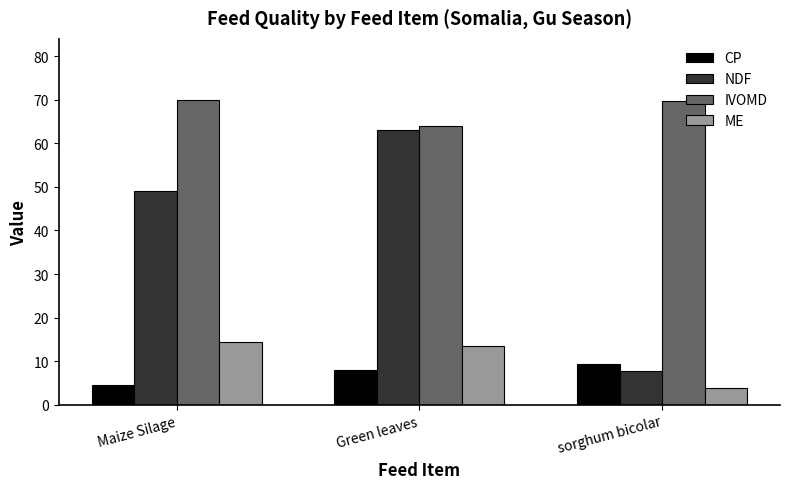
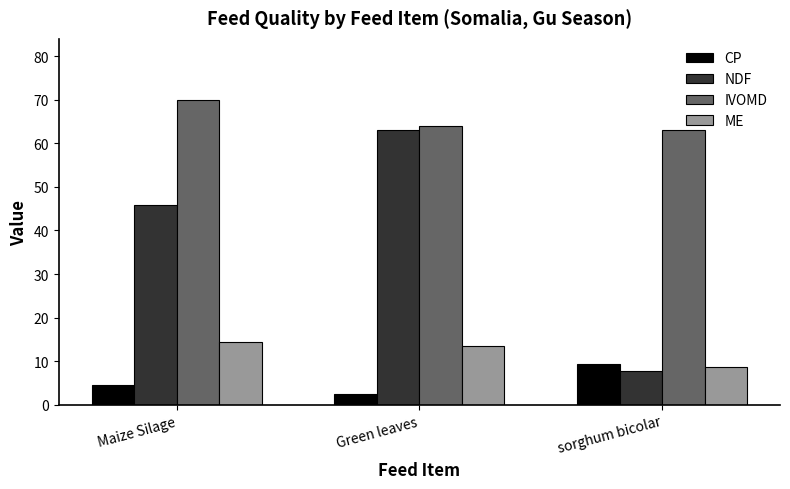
NDF, Maize Silage: 49 -> 46
CP, Green leaves: 8 -> 3
IVOMD, sorghum bicolar: 70 -> 63
ME, sorghum bicolar: 4 -> 9
